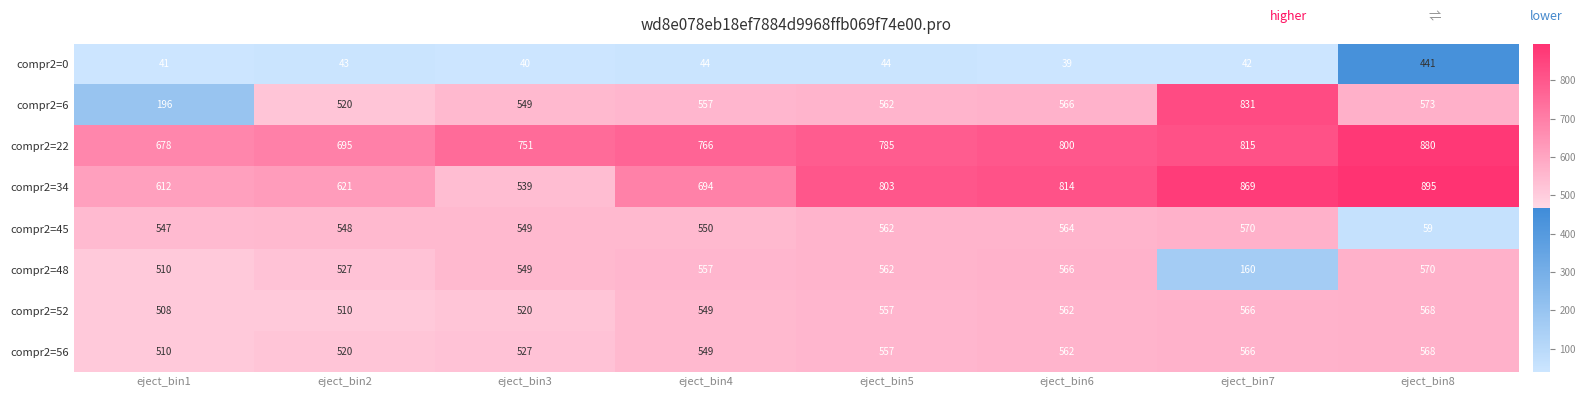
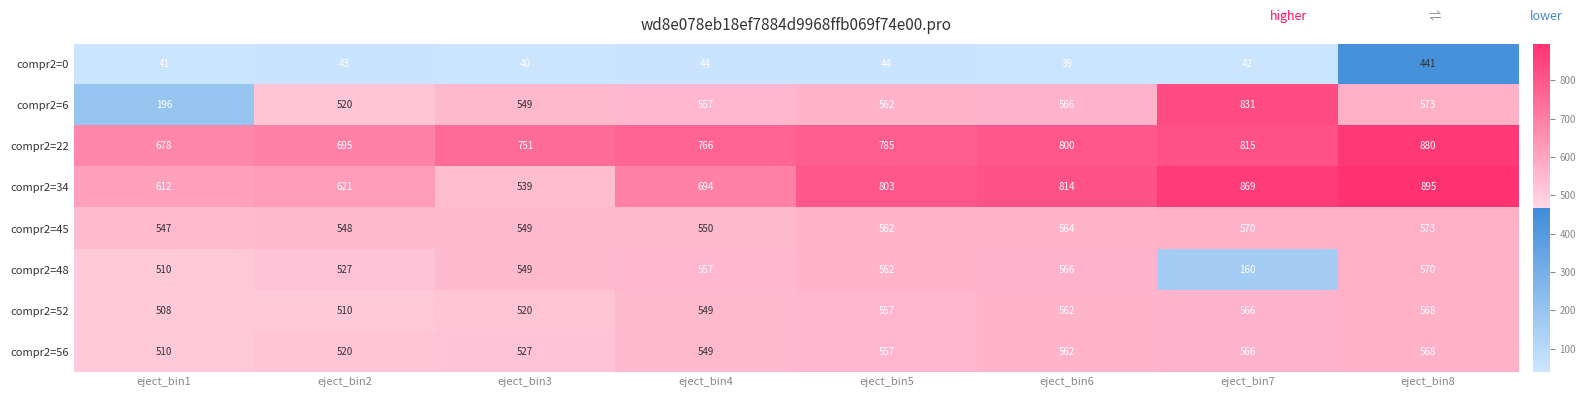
compr2=45, eject_bin8: 59 -> 573
